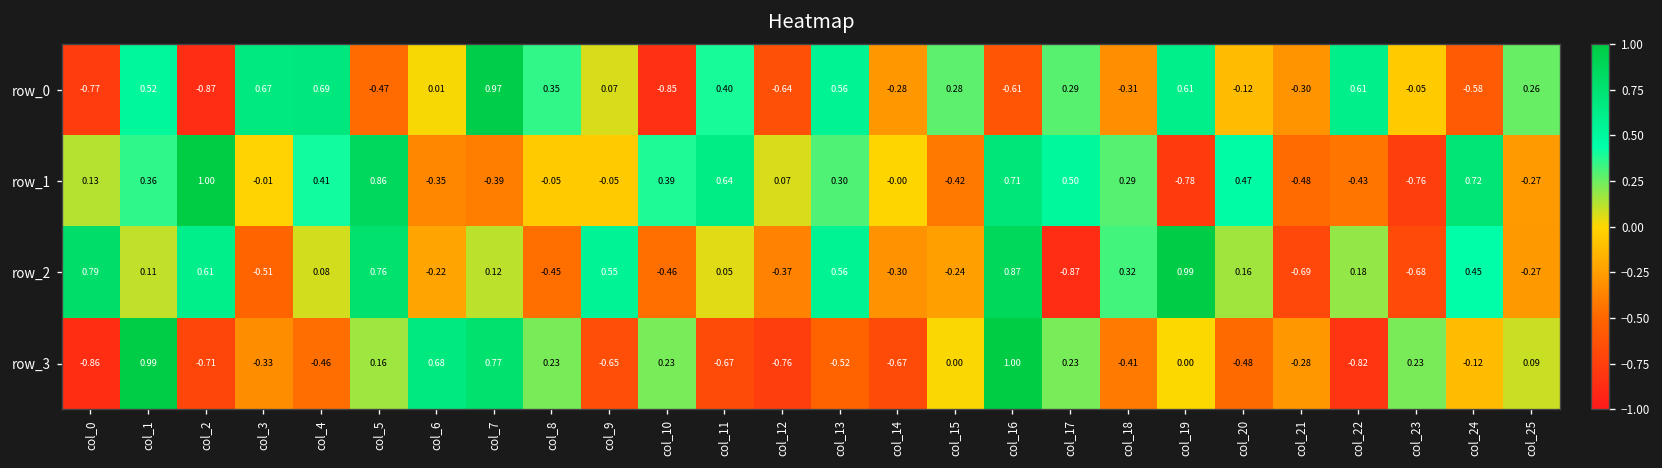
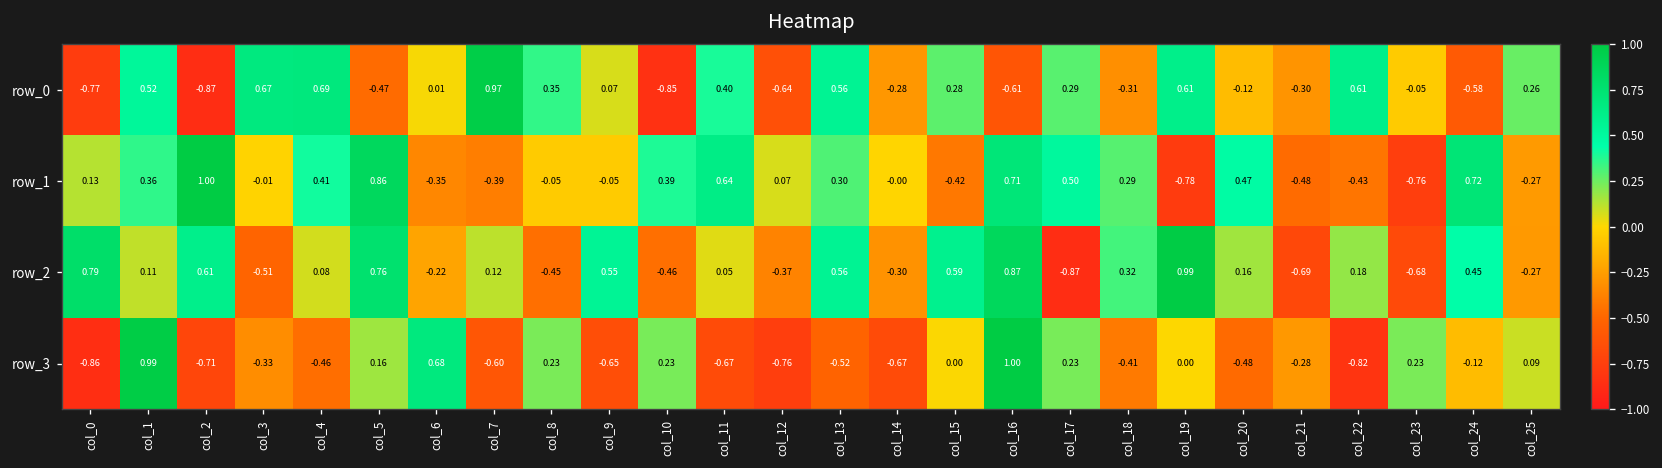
row_2, col_15: -0.24 -> 0.59
row_3, col_7: 0.77 -> -0.60
